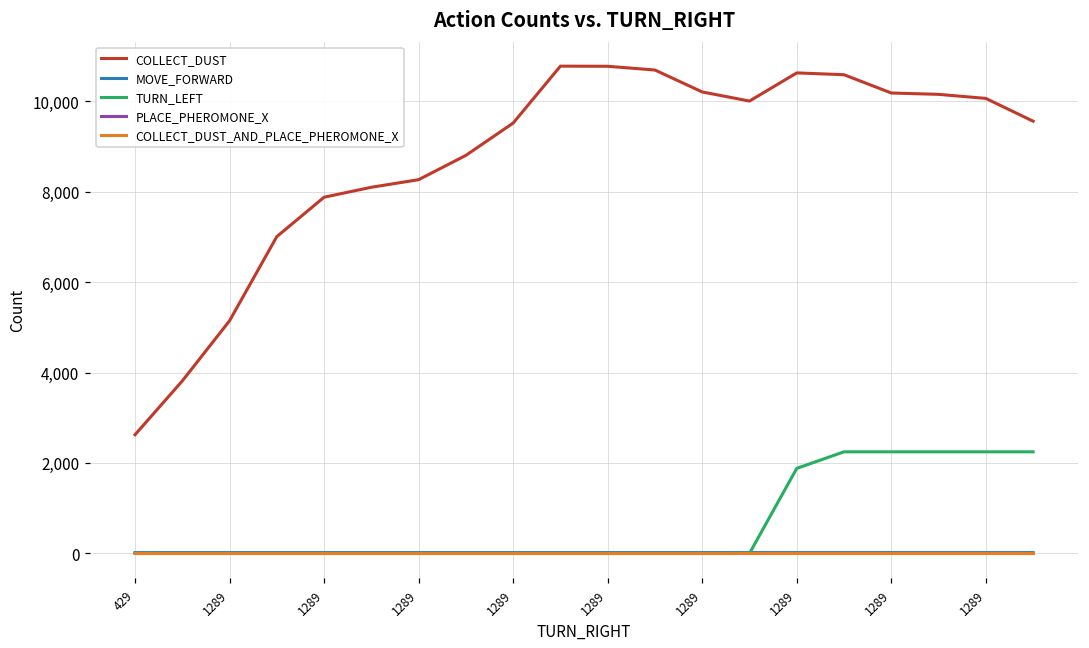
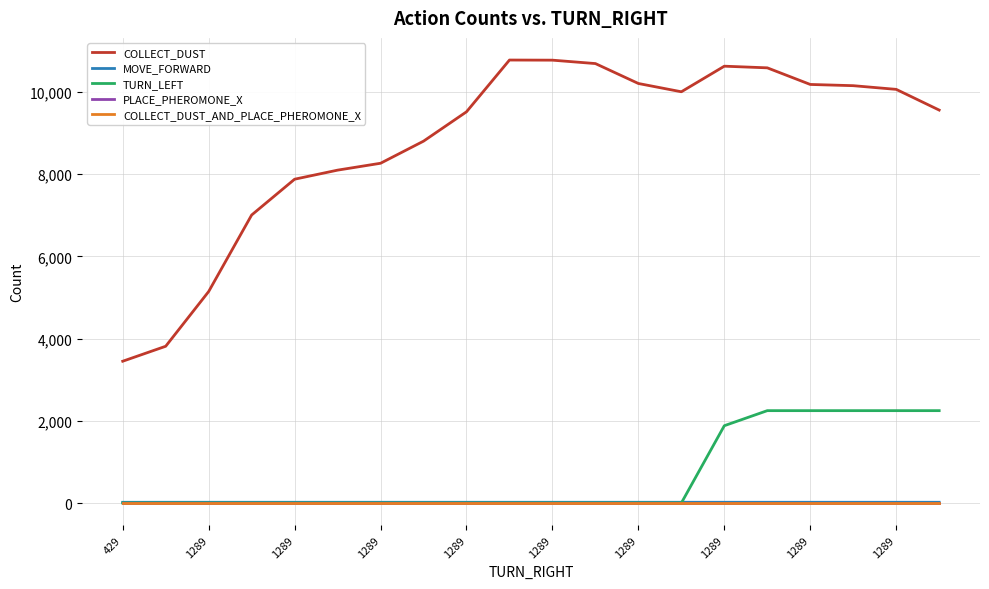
COLLECT_DUST, 429: 2,600 -> 3,400
